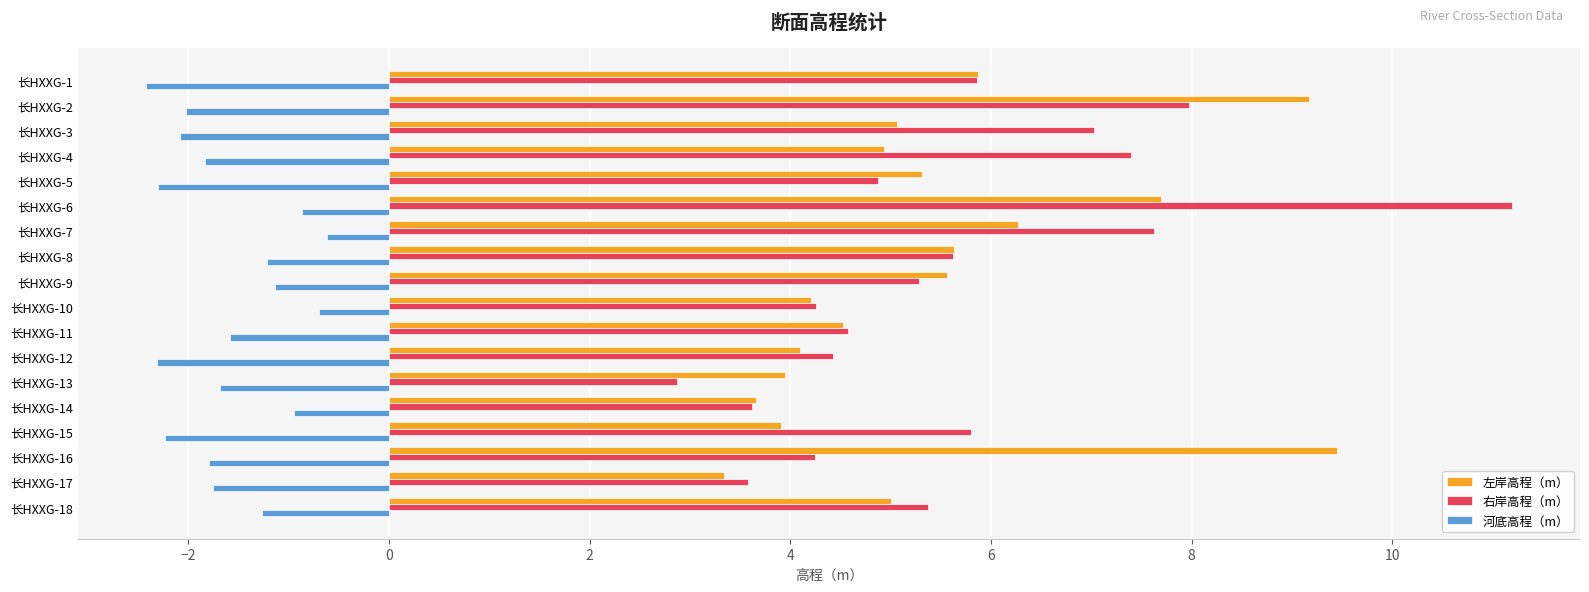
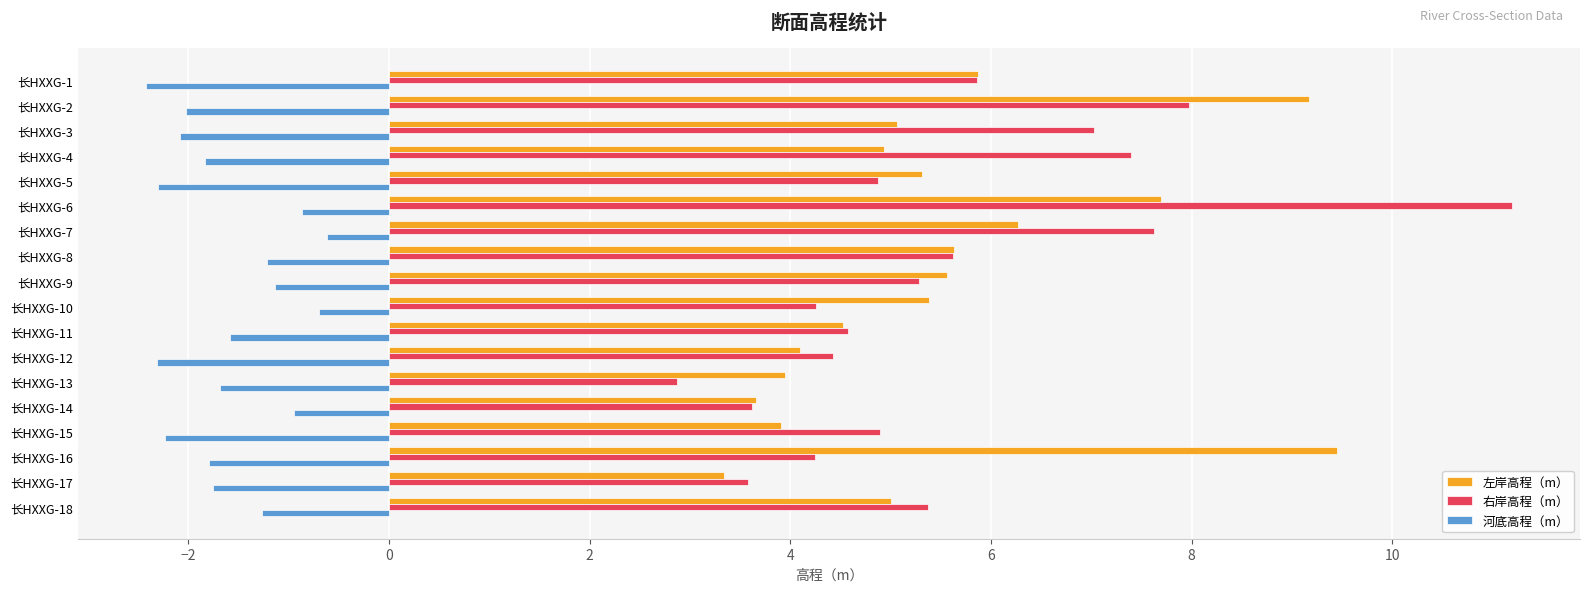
左岸高程（m）, 长HXXG-10: 4.21 -> 5.38
右岸高程（m）, 长HXXG-15: 5.80 -> 4.89
